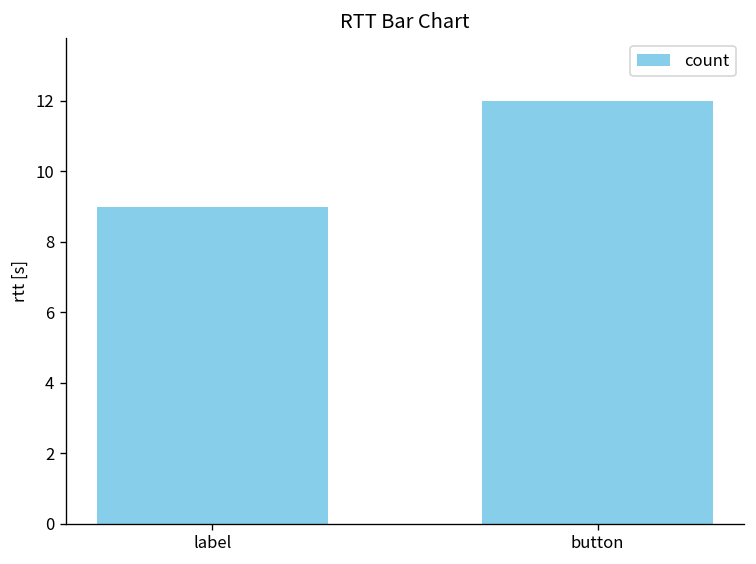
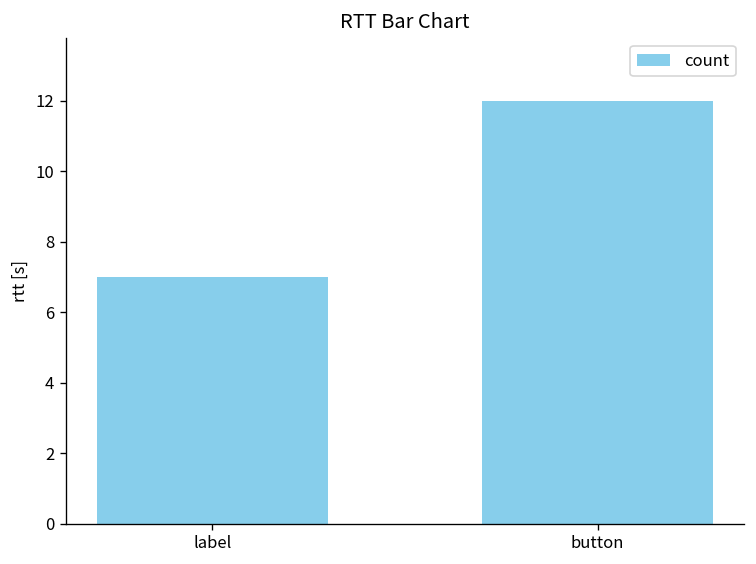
label: 9 -> 7
